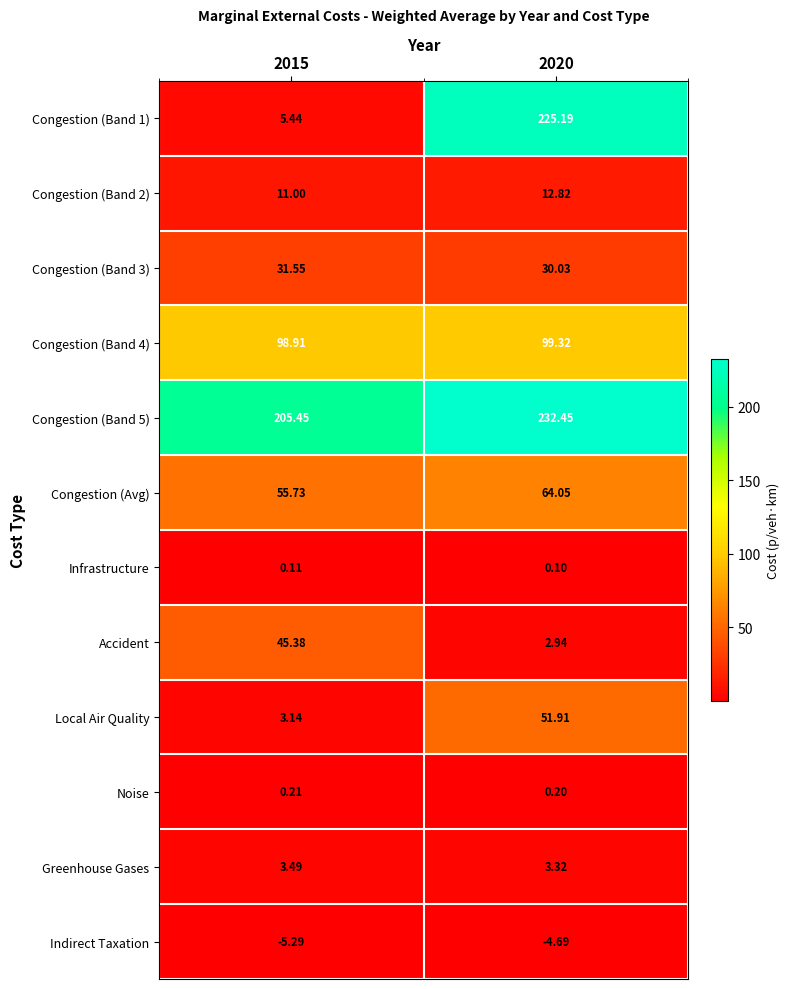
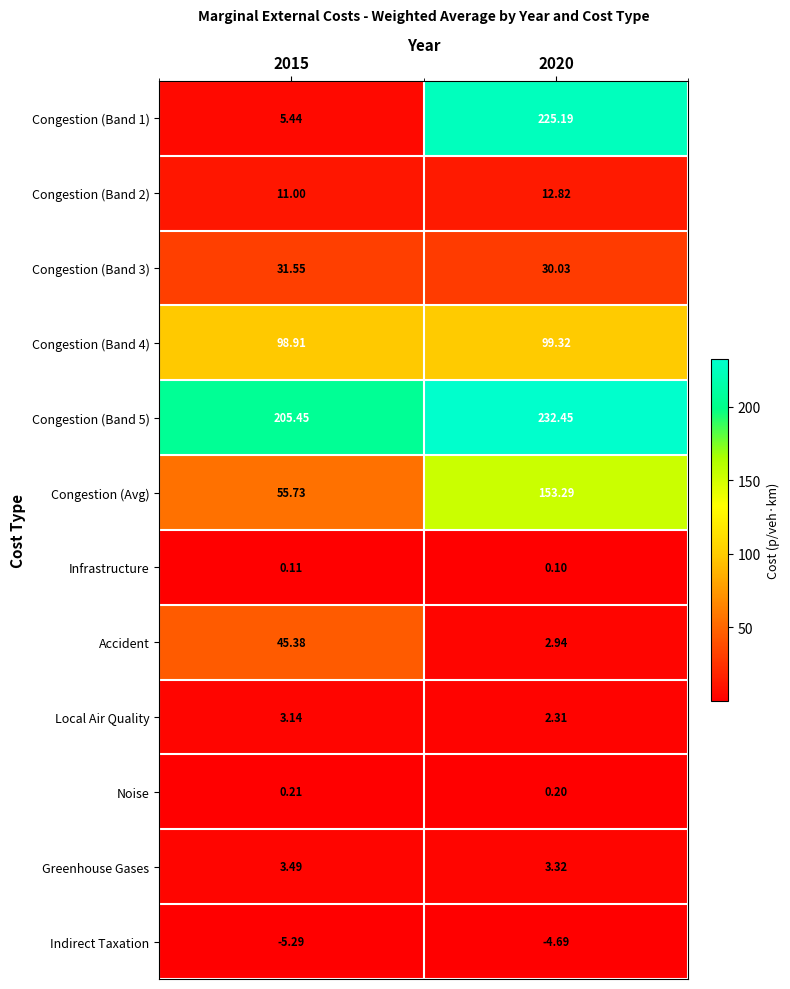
Congestion (Avg), 2020: 64.05 -> 153.29
Local Air Quality, 2020: 51.91 -> 2.31
